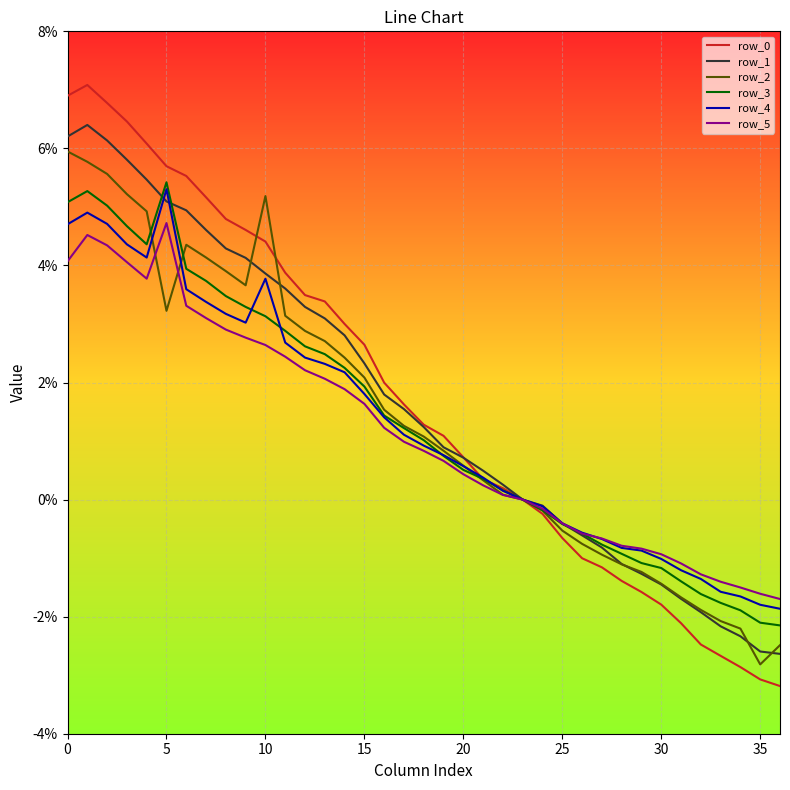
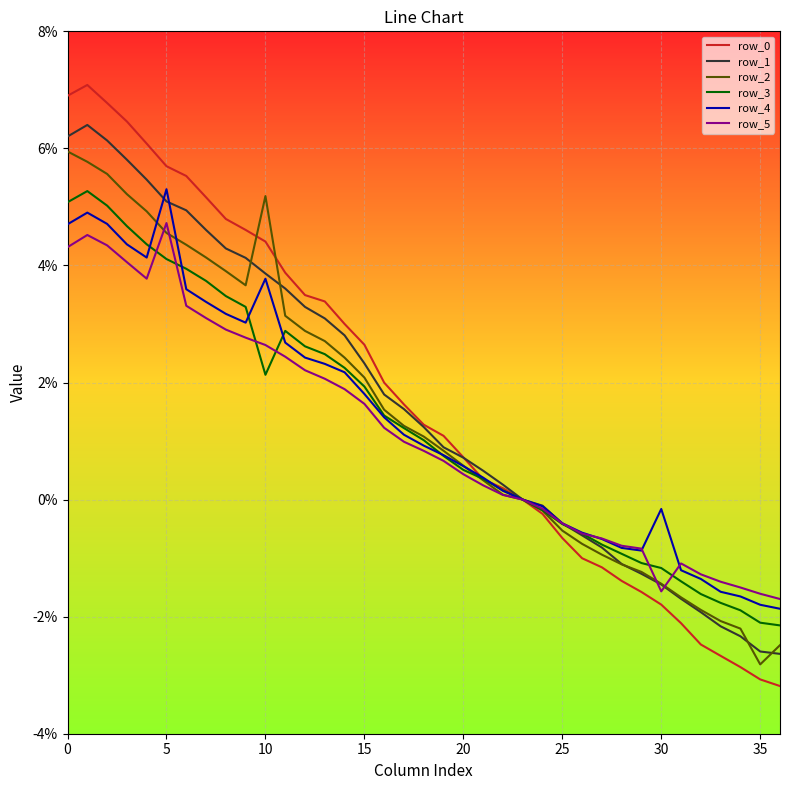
row_5, 0: 4.1% -> 4.3%
row_2, 5: 3.2% -> 4.6%
row_3, 5: 5.4% -> 4.1%
row_3, 10: 3.1% -> 2.1%
row_4, 30: -1.0% -> -0.2%
row_5, 30: -0.9% -> -1.6%
